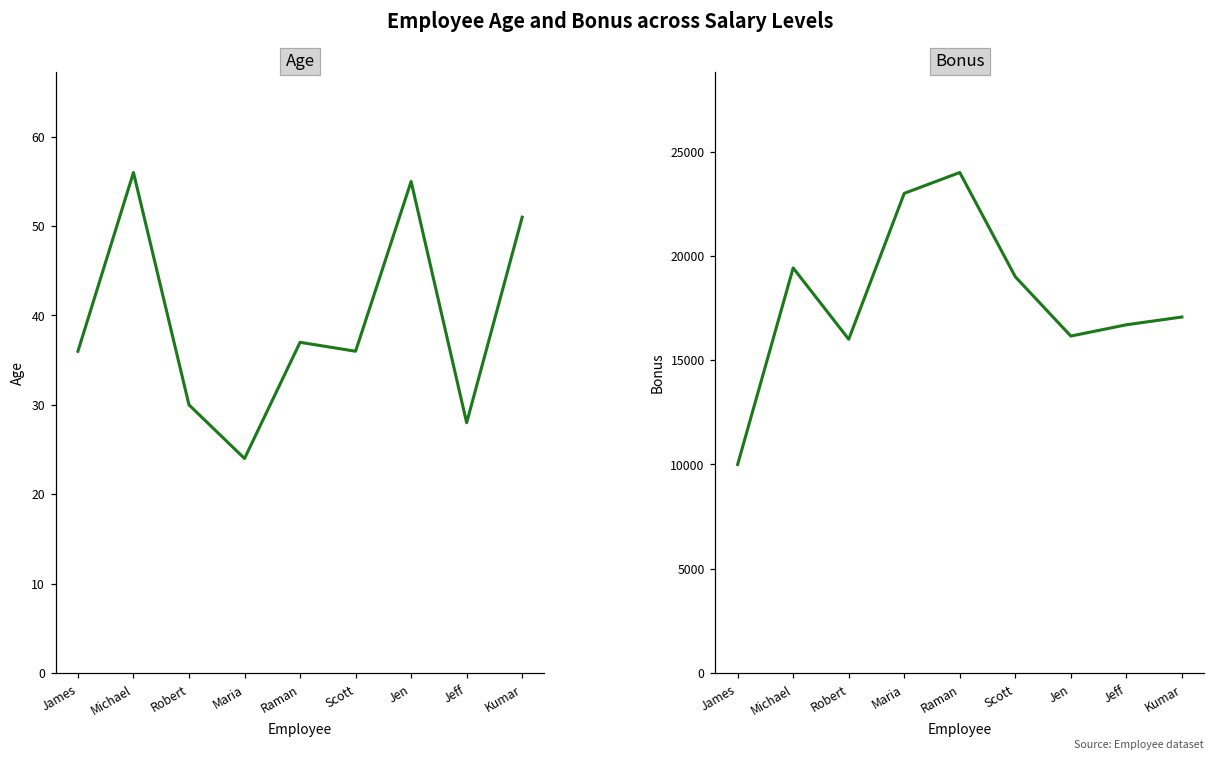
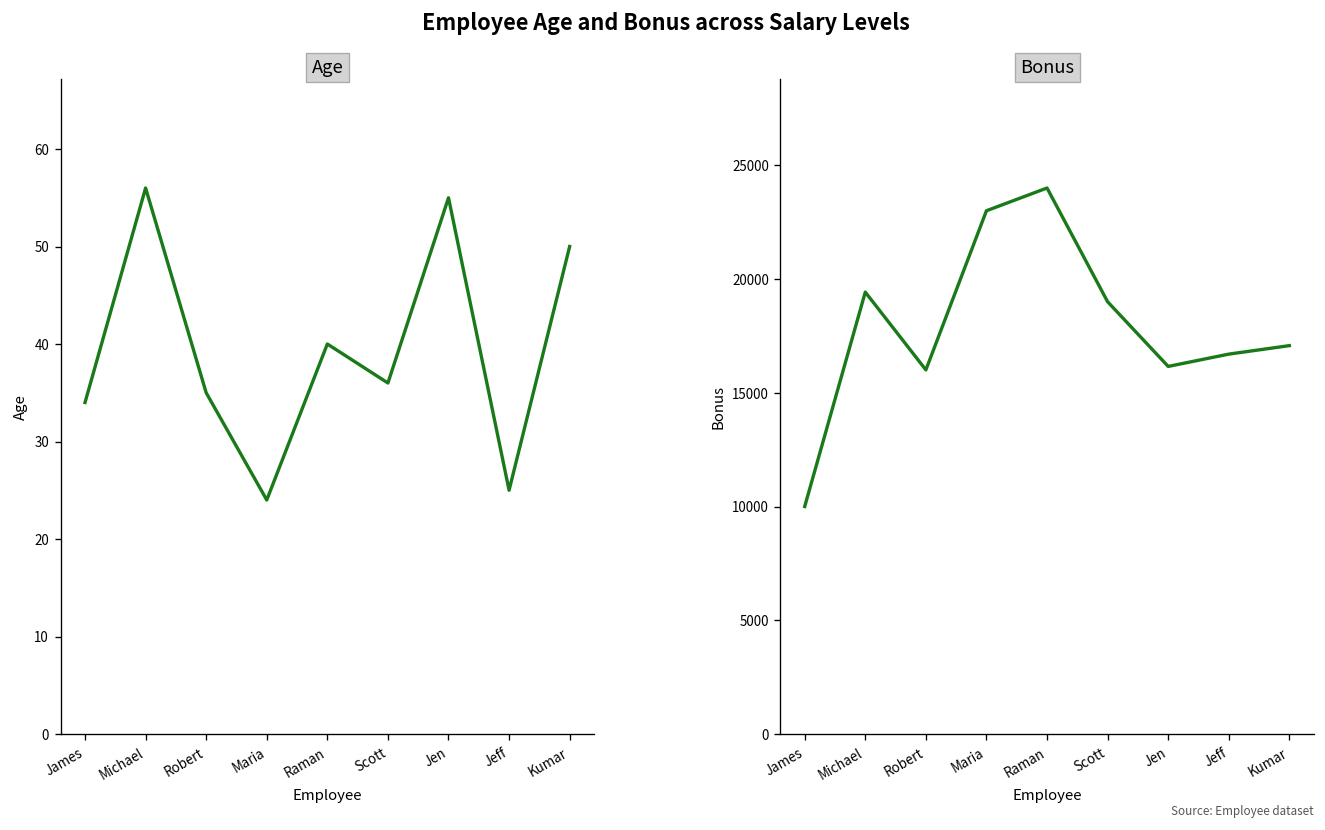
Age, James: 36 -> 34
Age, Robert: 30 -> 35
Age, Raman: 37 -> 40
Age, Jeff: 28 -> 25
Age, Kumar: 51 -> 50
